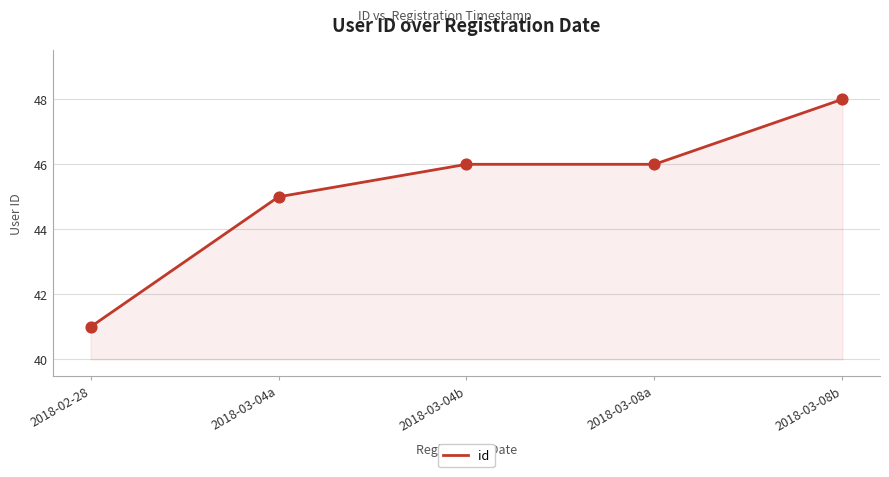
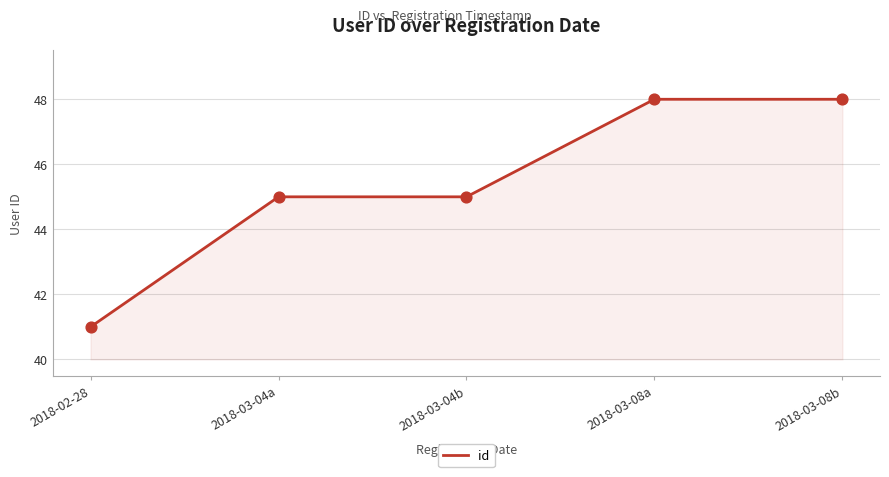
2018-03-04b: 46 -> 45
2018-03-08a: 46 -> 48
